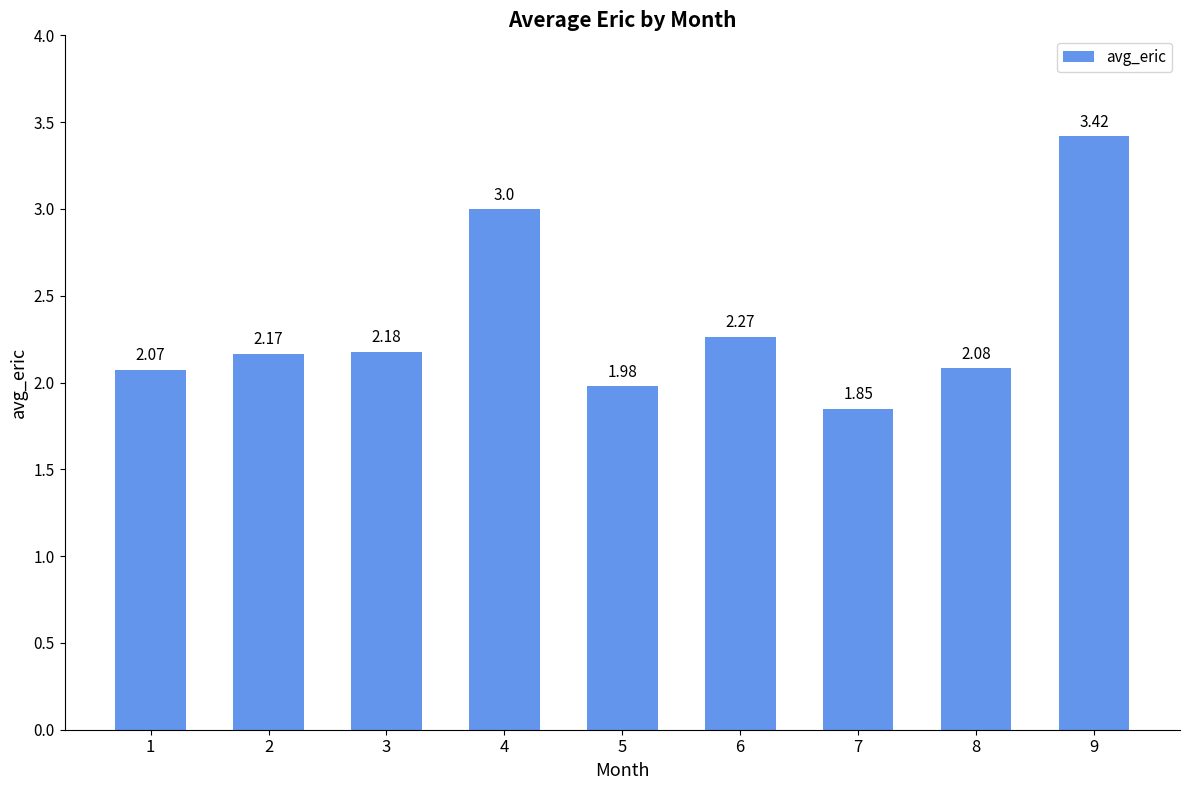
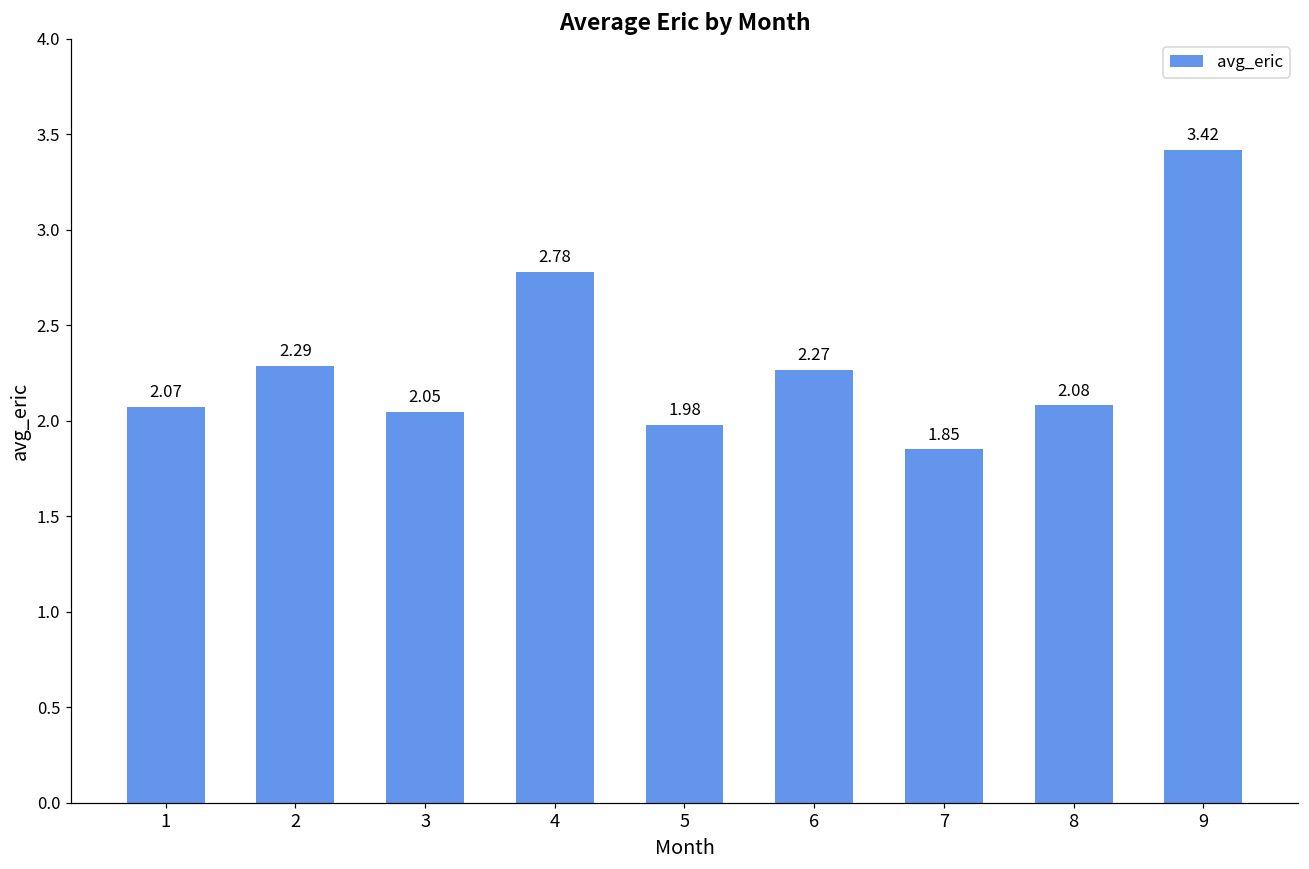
2: 2.17 -> 2.29
3: 2.18 -> 2.05
4: 3.0 -> 2.78
